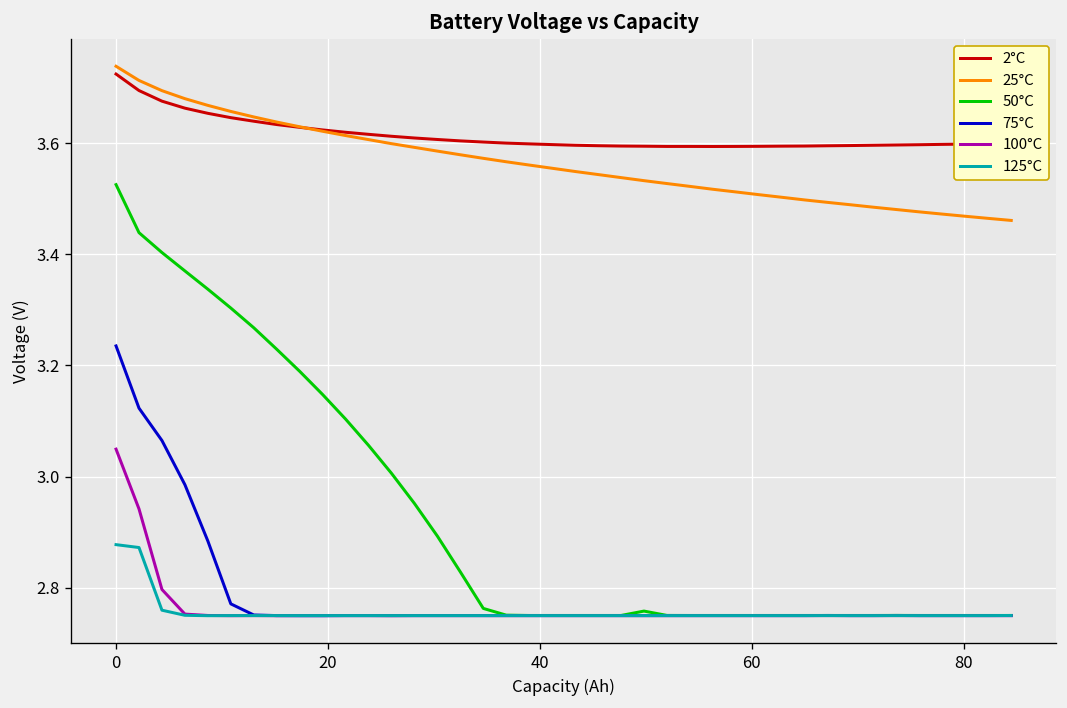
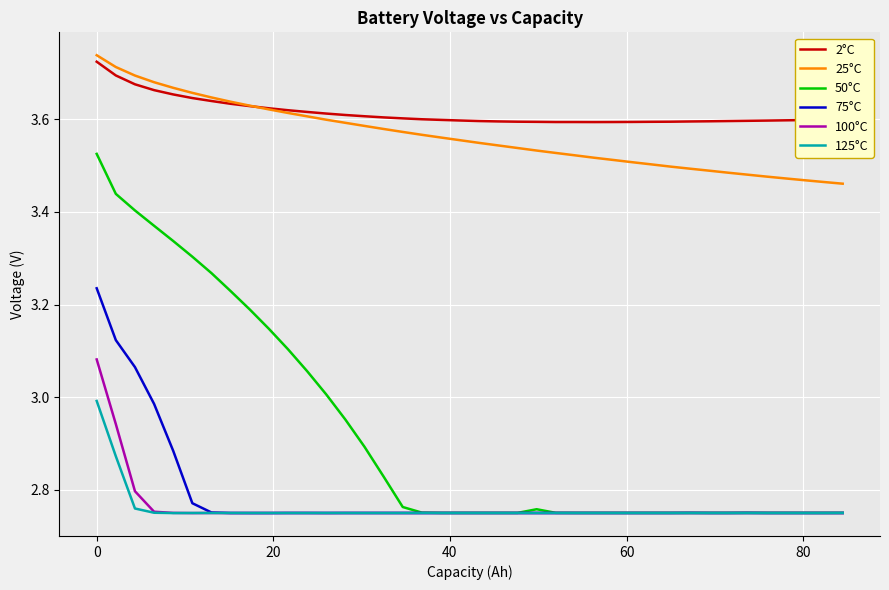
100°C, 0: 3.05 -> 3.08
125°C, 0: 2.88 -> 2.99
